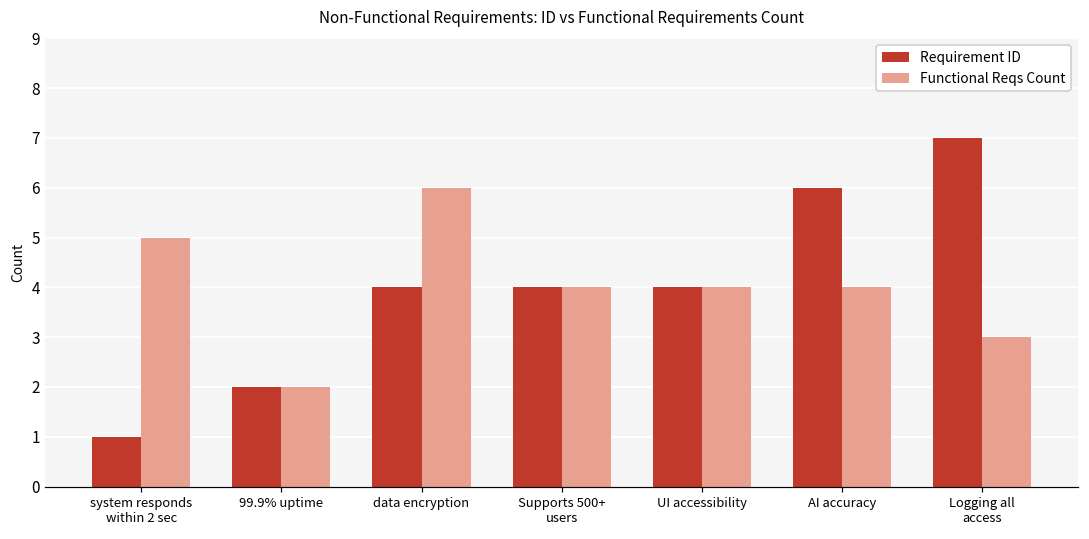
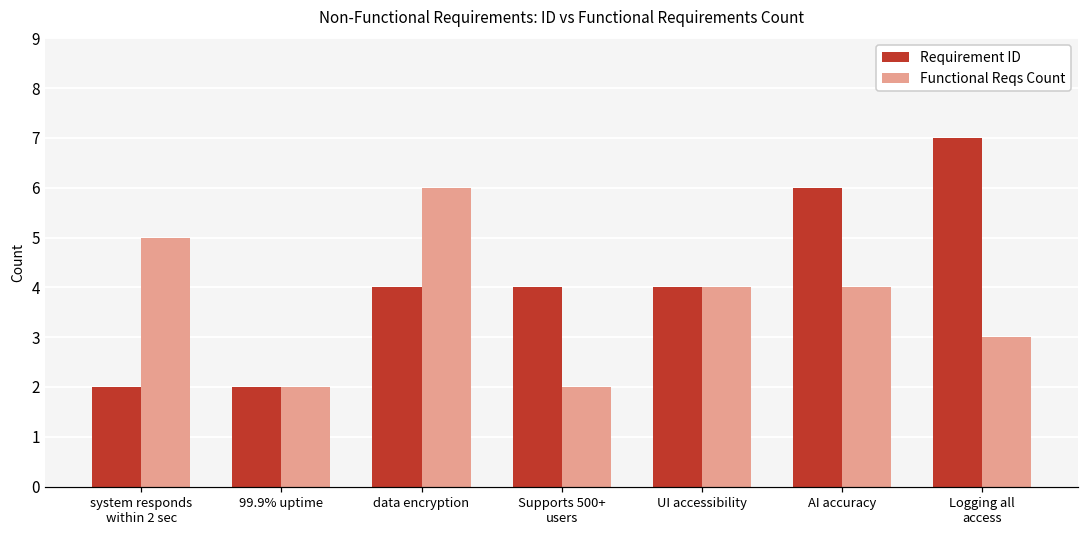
Requirement ID, system responds within 2 sec: 1 -> 2
Functional Reqs Count, Supports 500+ users: 4 -> 2
